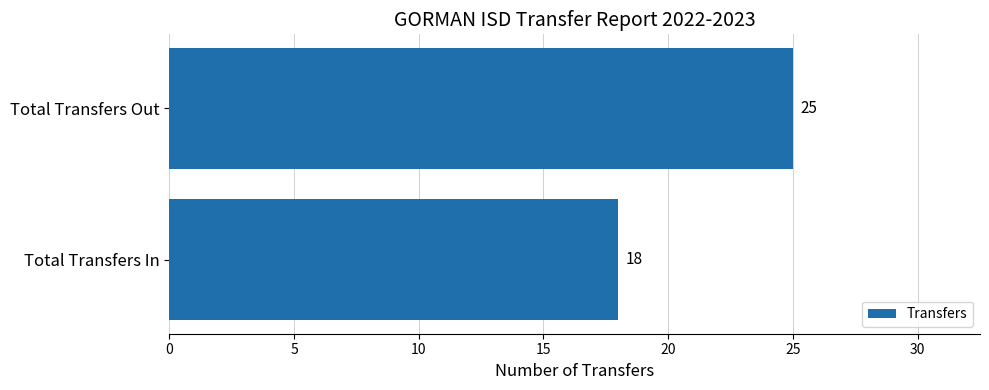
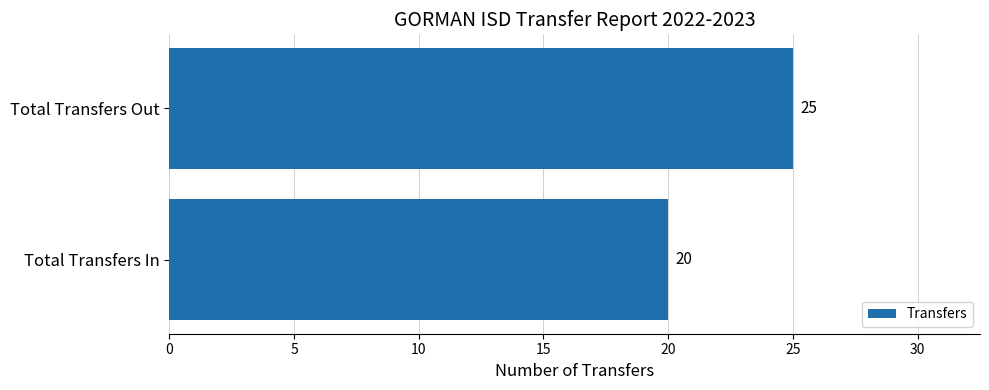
Total Transfers In: 18 -> 20
